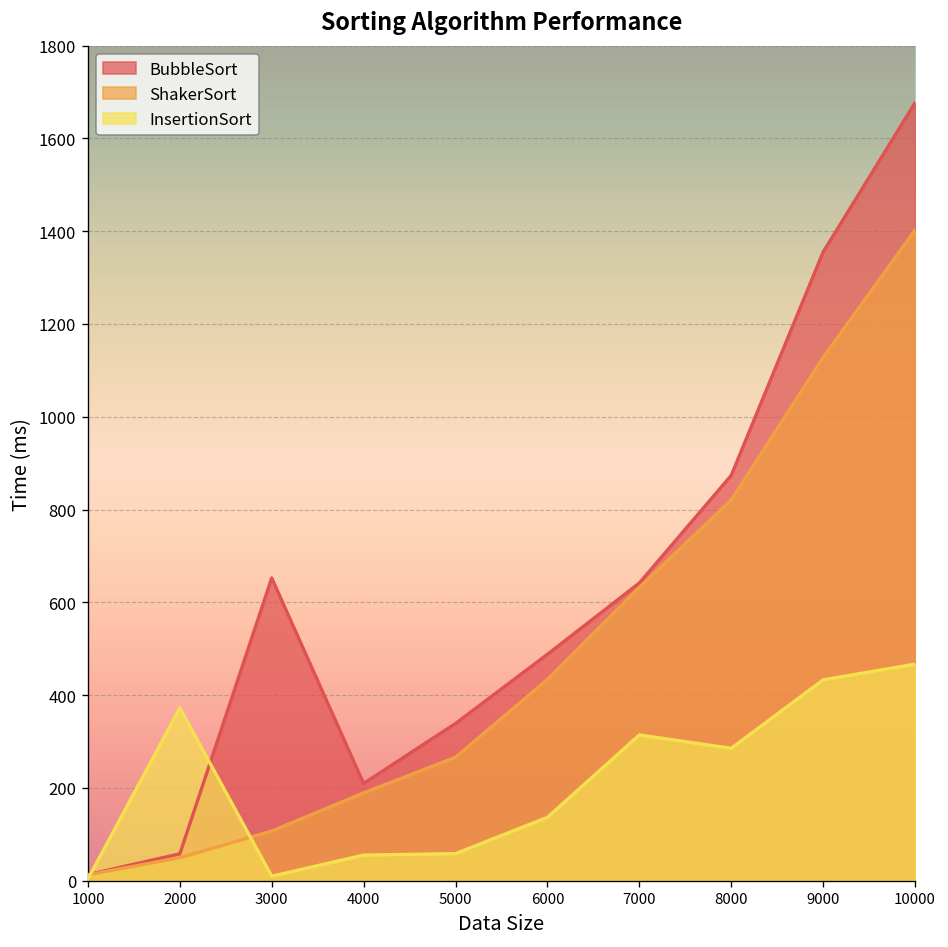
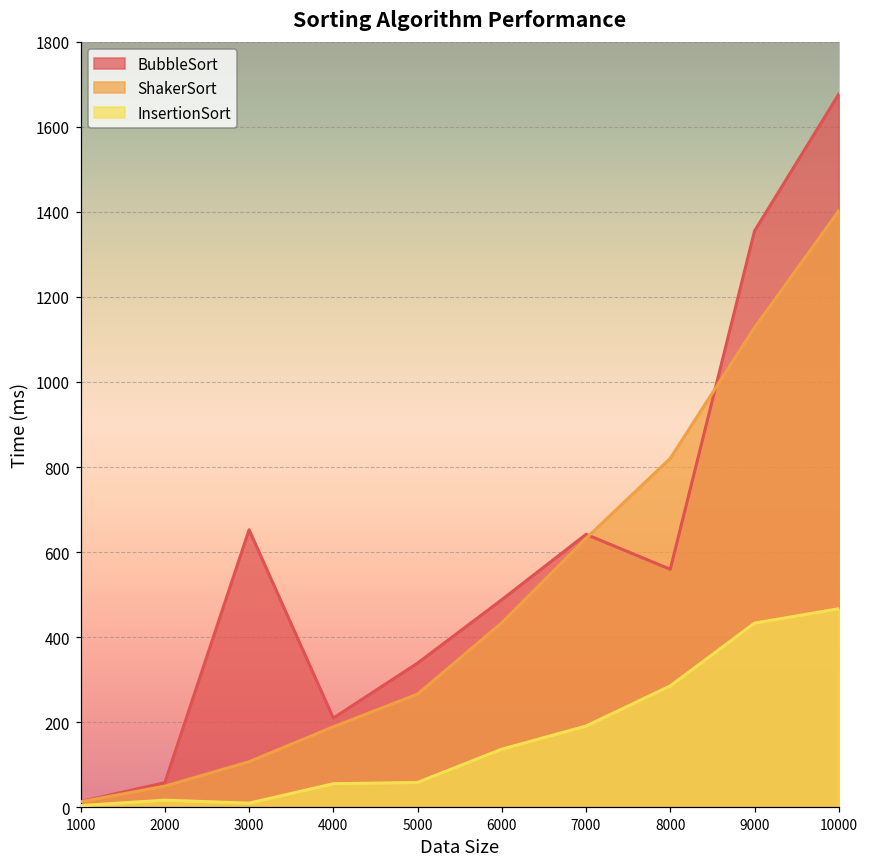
InsertionSort, 2000: 370 -> 20
InsertionSort, 7000: 310 -> 190
BubbleSort, 8000: 870 -> 560
